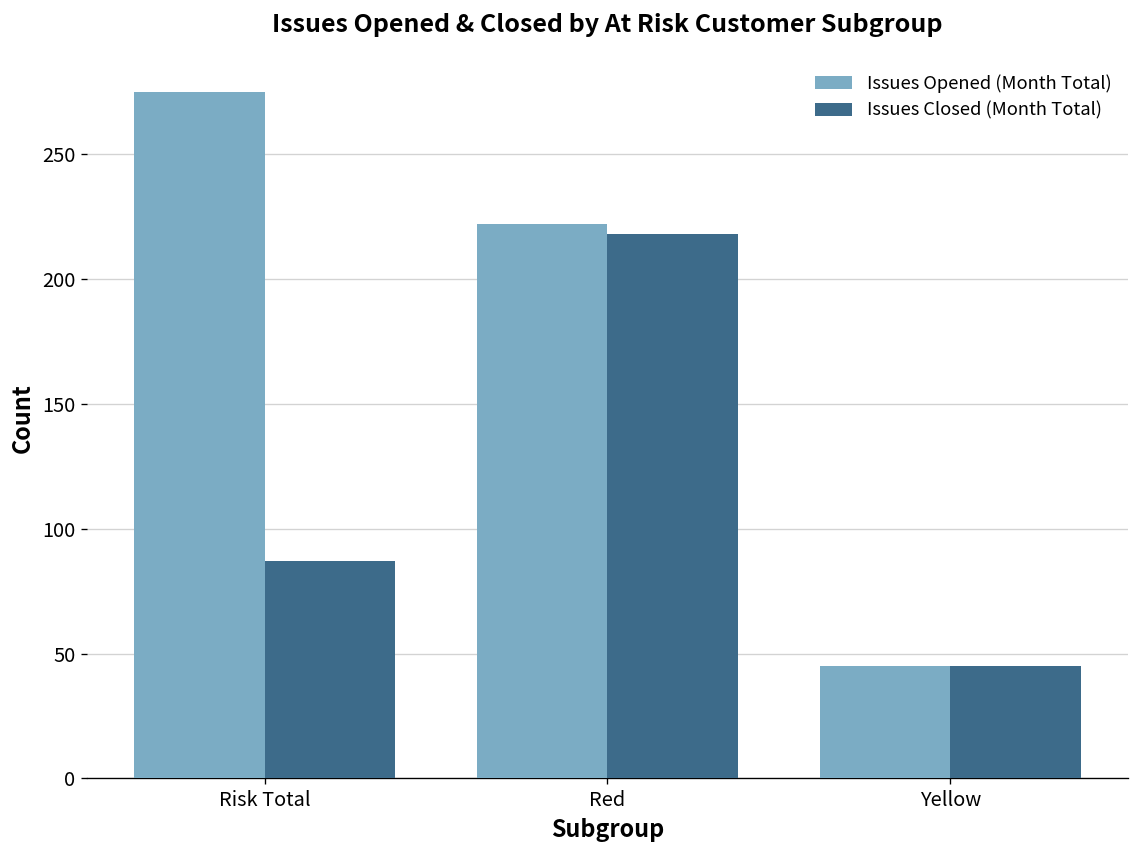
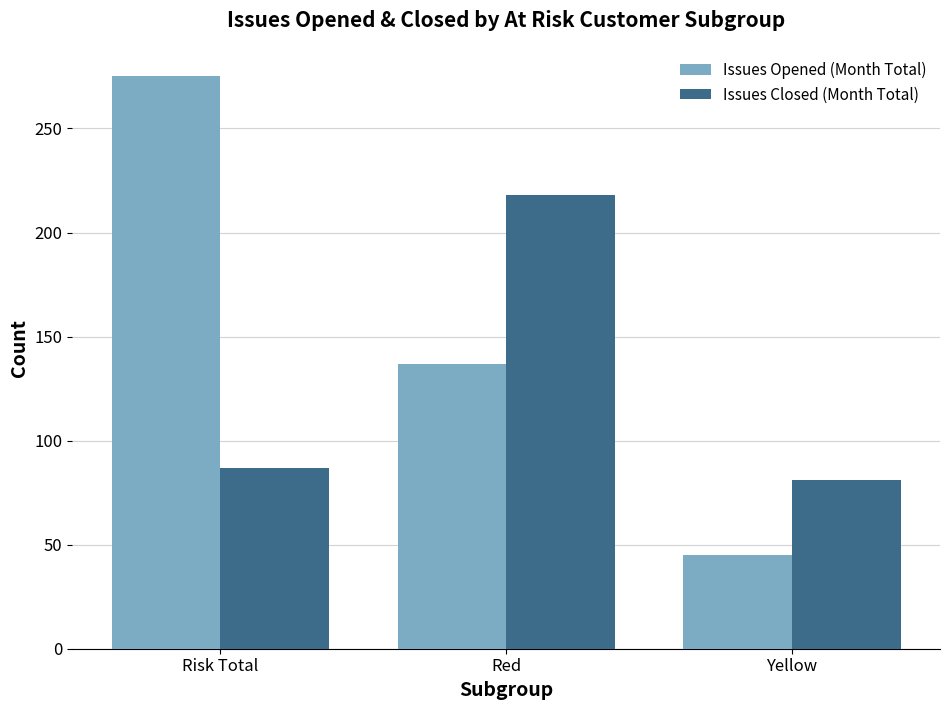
Issues Opened (Month Total), Red: 222 -> 137
Issues Closed (Month Total), Yellow: 45 -> 81
